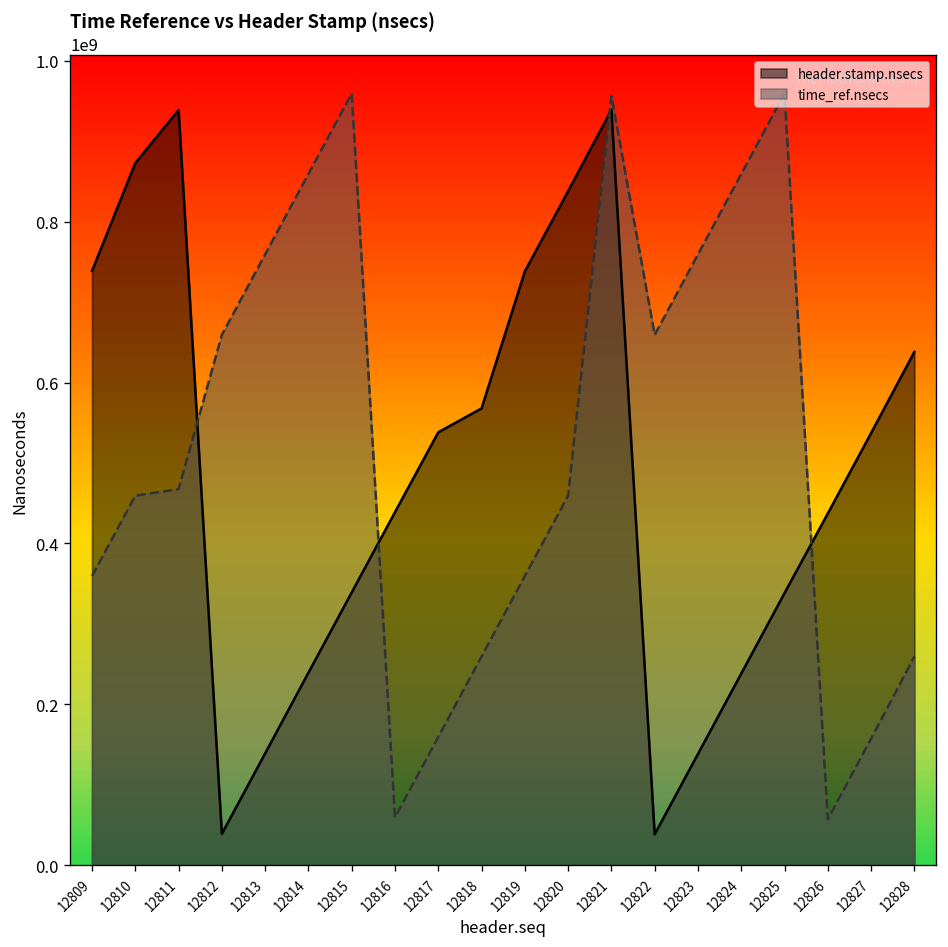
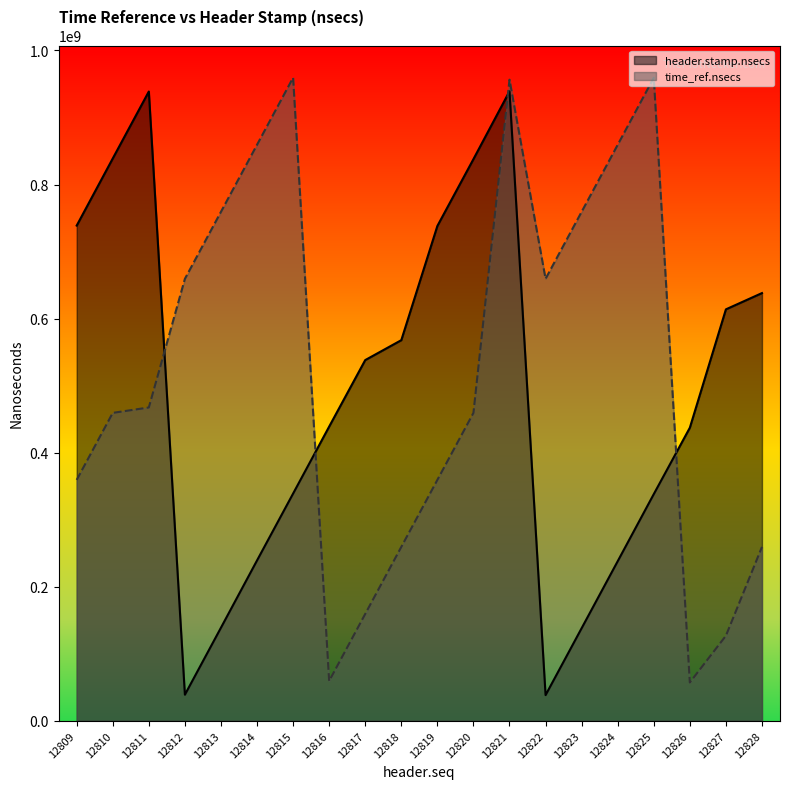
header.stamp.nsecs, 12810: 870000000 -> 840000000
header.stamp.nsecs, 12827: 540000000 -> 610000000
time_ref.nsecs, 12827: 160000000 -> 130000000
